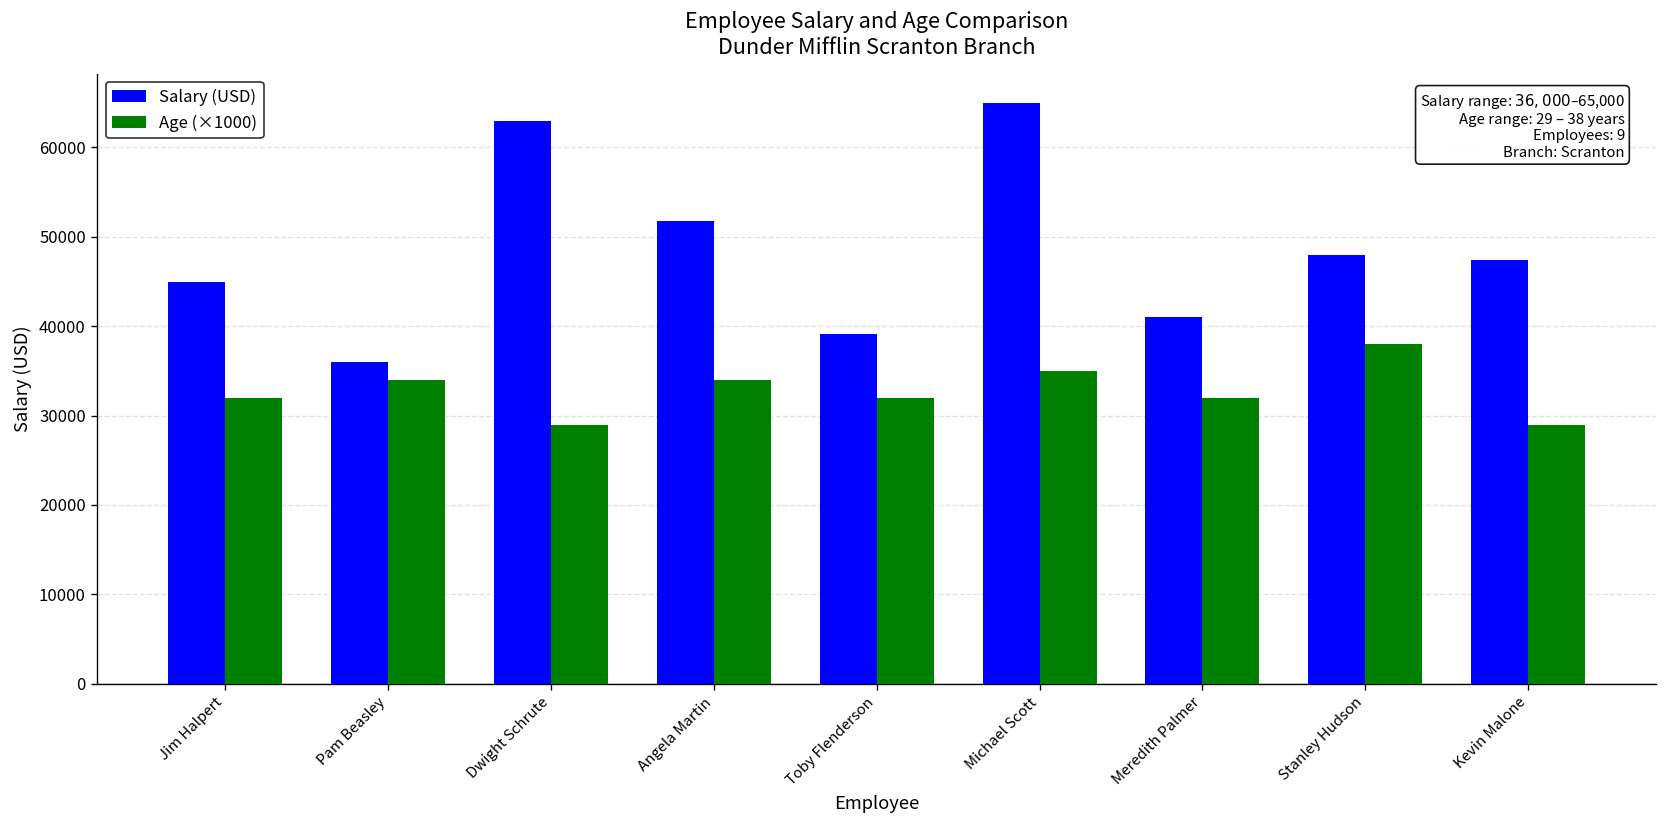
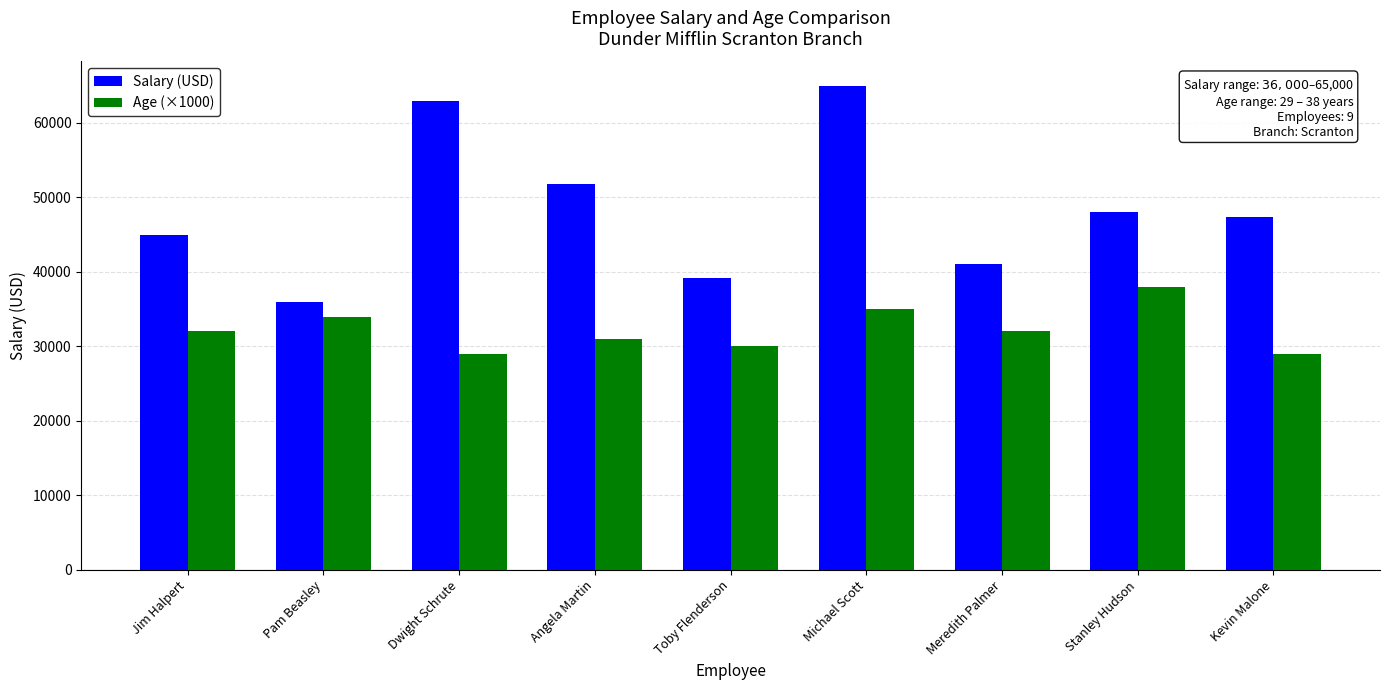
Age (×1000), Angela Martin: 34000 -> 31000
Age (×1000), Toby Flenderson: 32000 -> 30000
